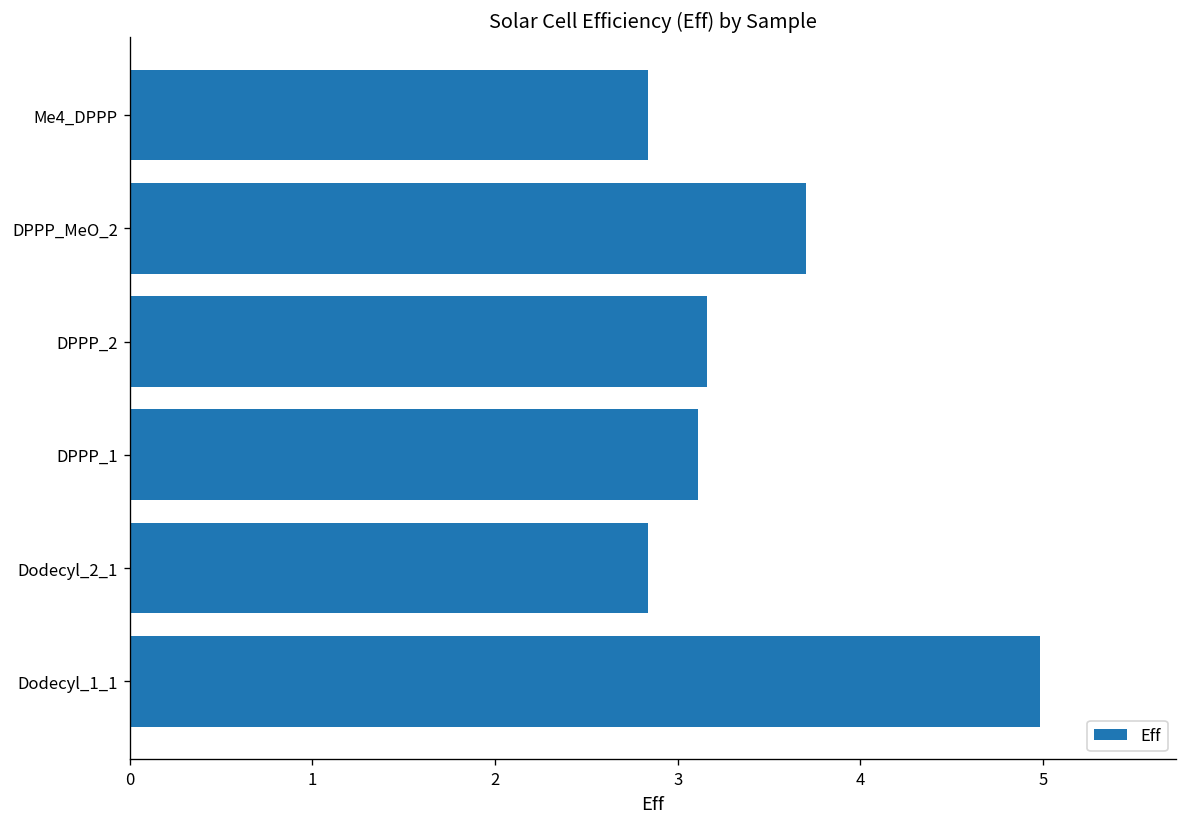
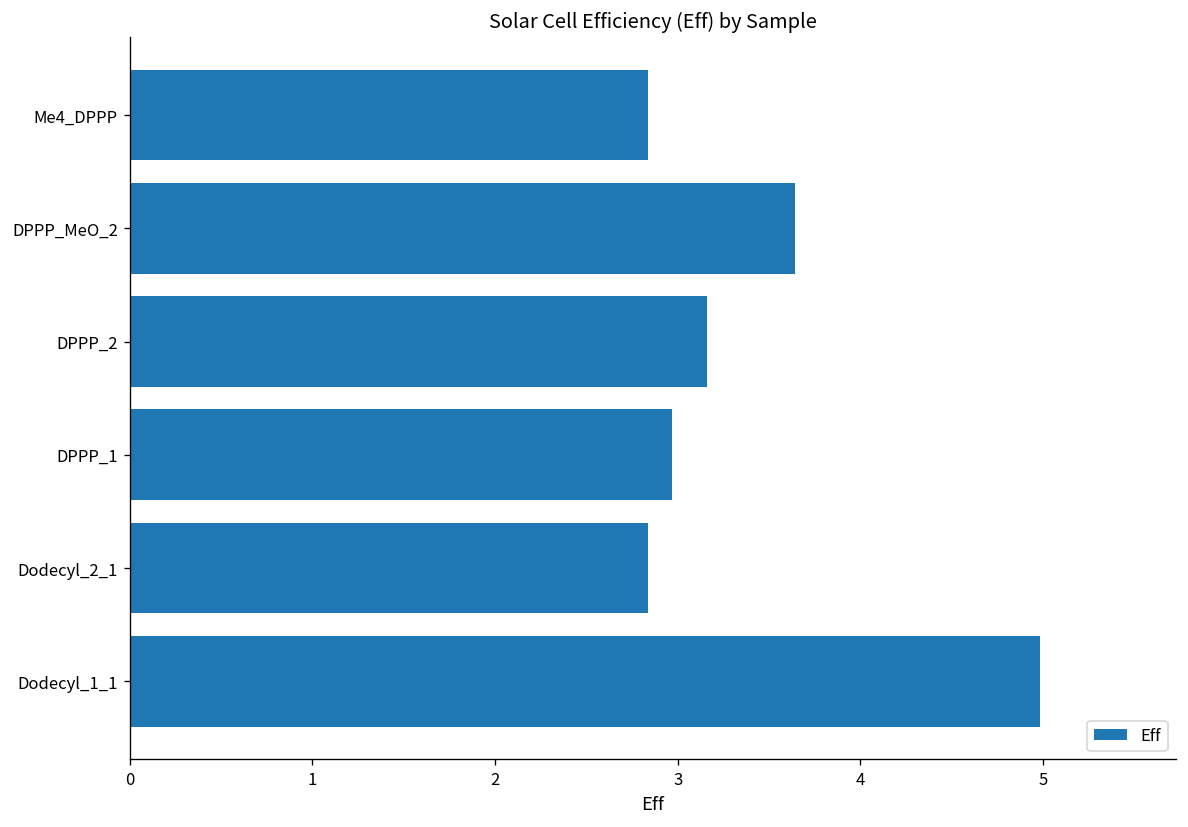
DPPP_MeO_2: 3.70 -> 3.64
DPPP_1: 3.11 -> 2.97
